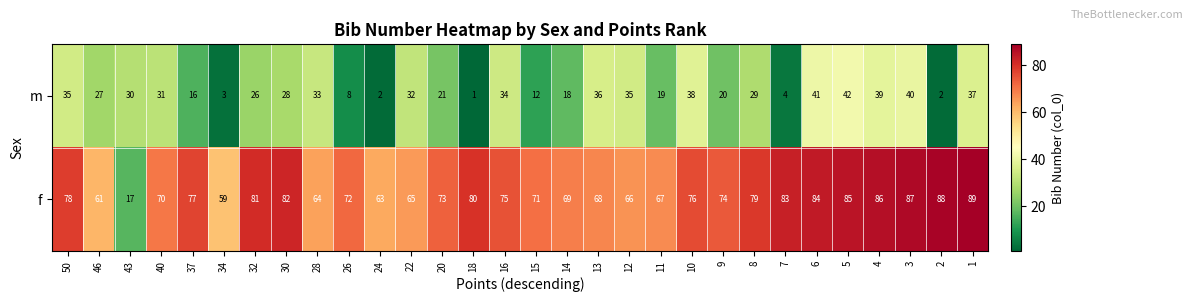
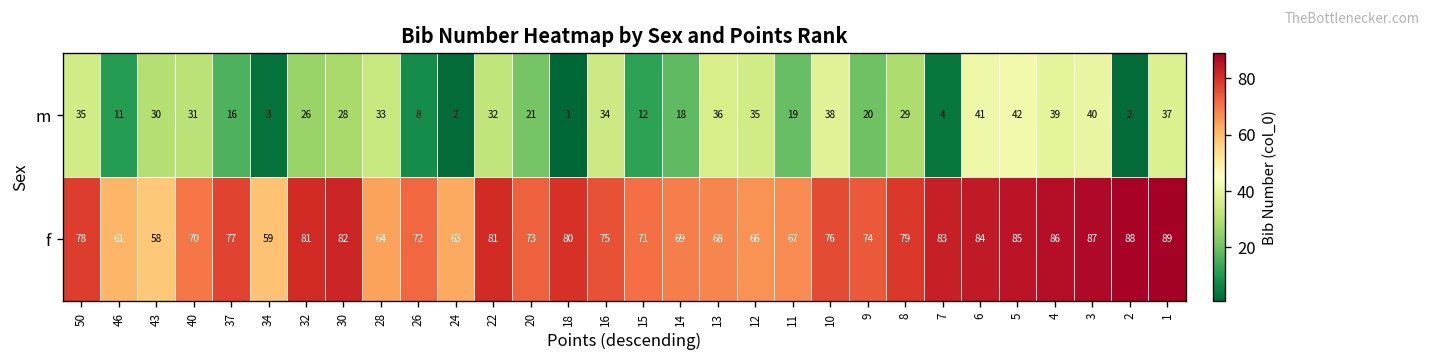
m, 46: 27 -> 11
f, 43: 17 -> 58
f, 22: 65 -> 81
